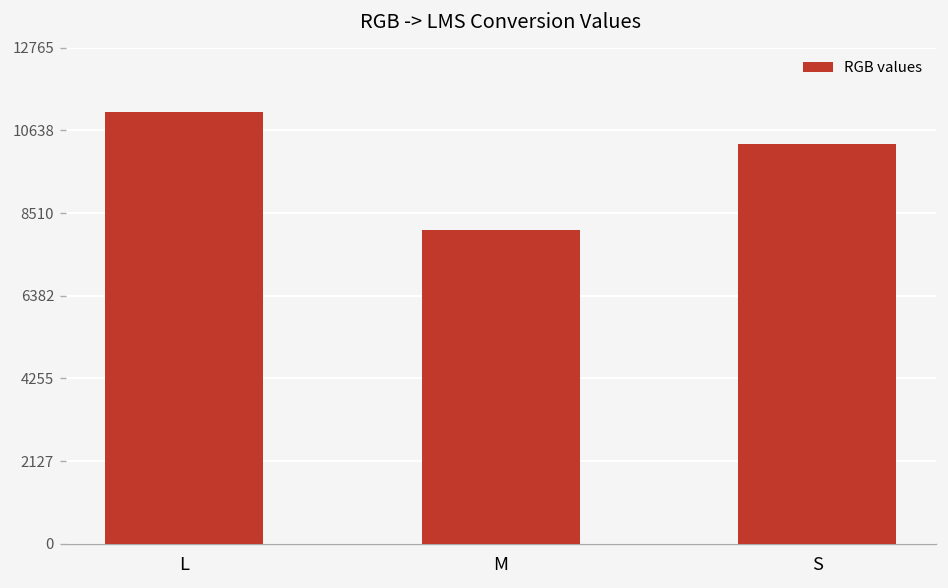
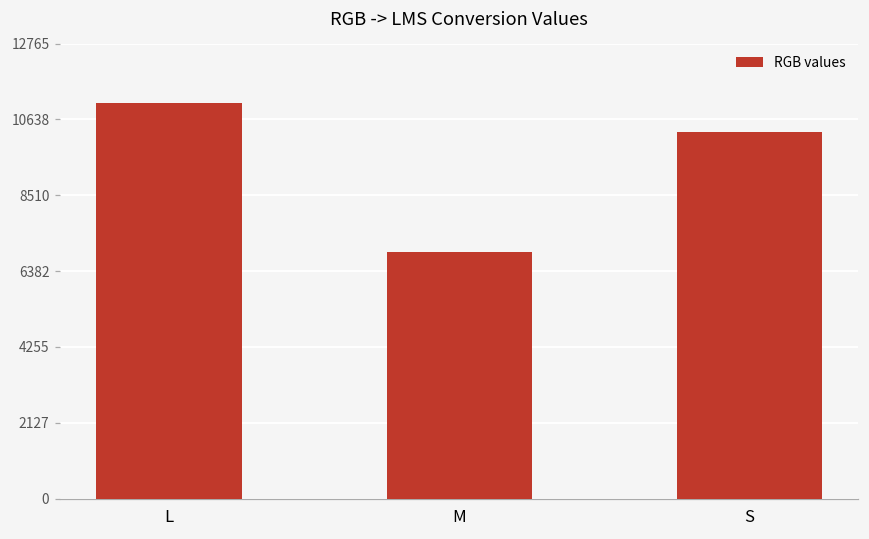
M: 8100 -> 6900
